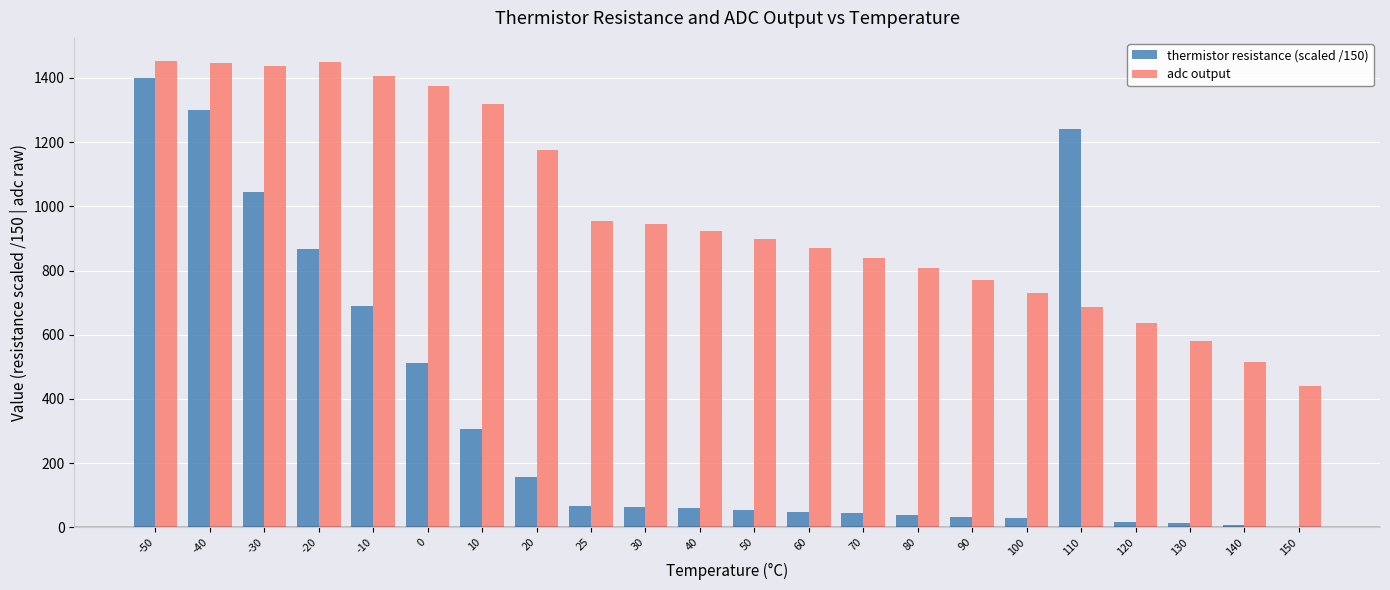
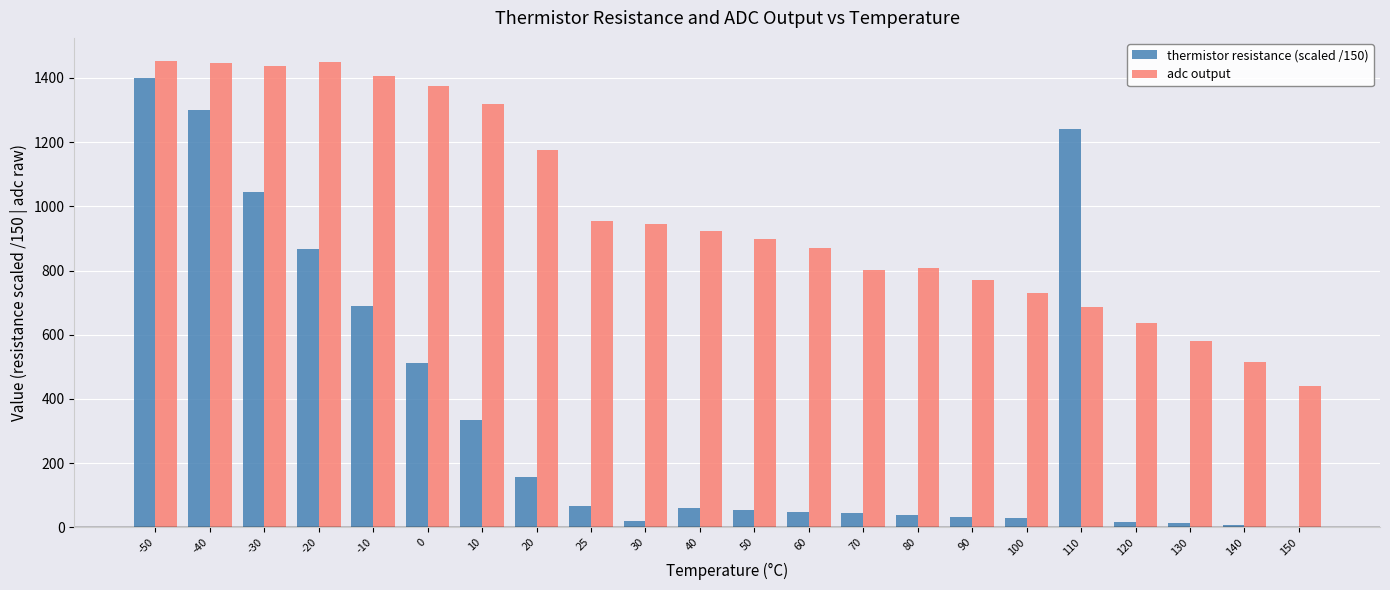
thermistor resistance (scaled /150), 10: 310 -> 330
thermistor resistance (scaled /150), 30: 60 -> 20
adc output, 70: 840 -> 800
